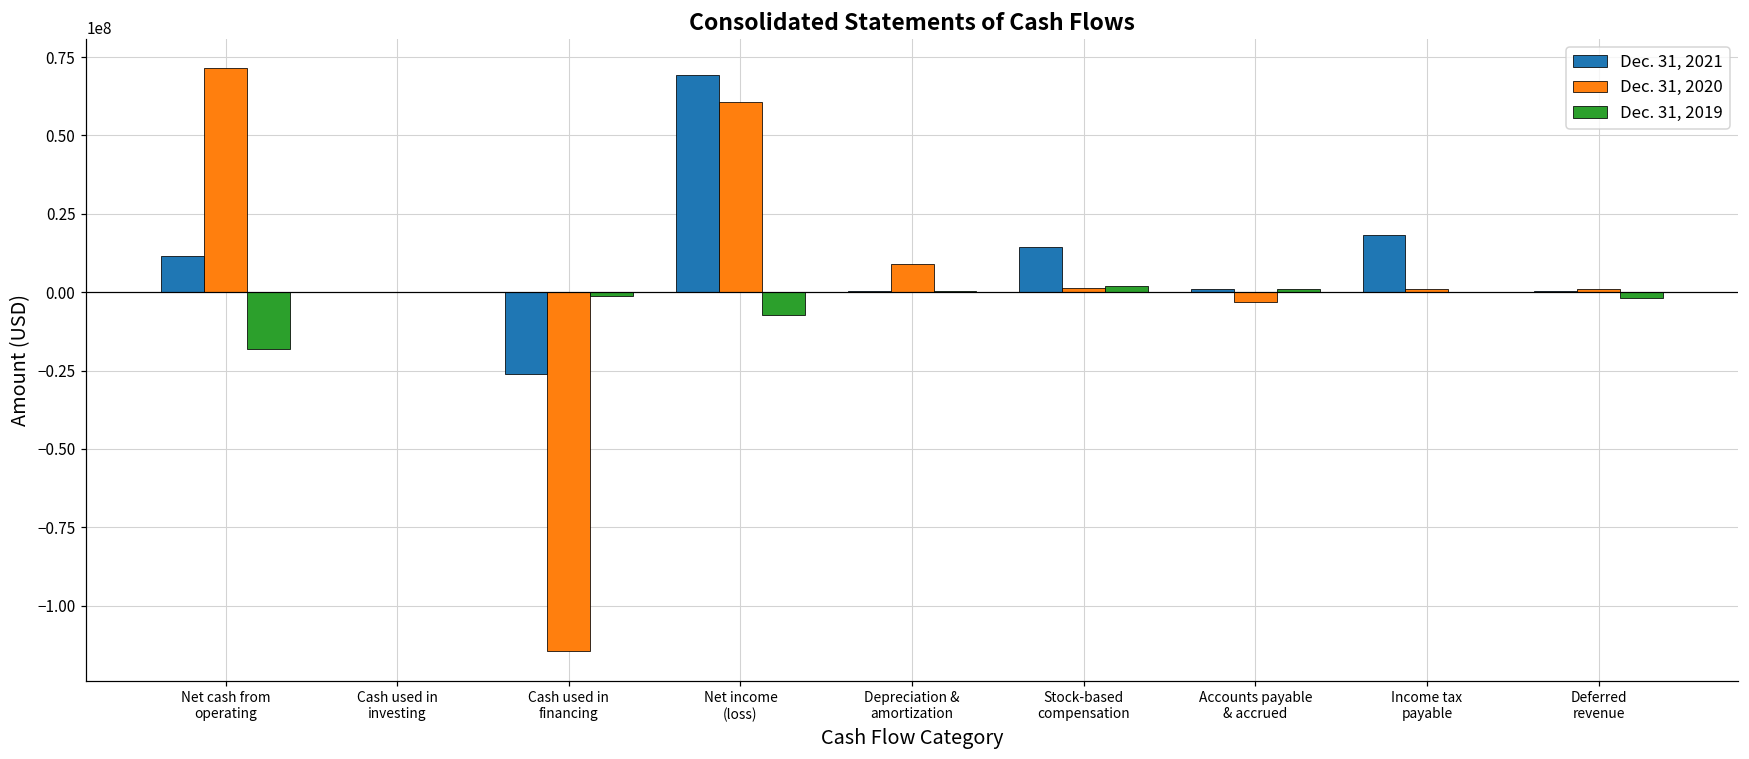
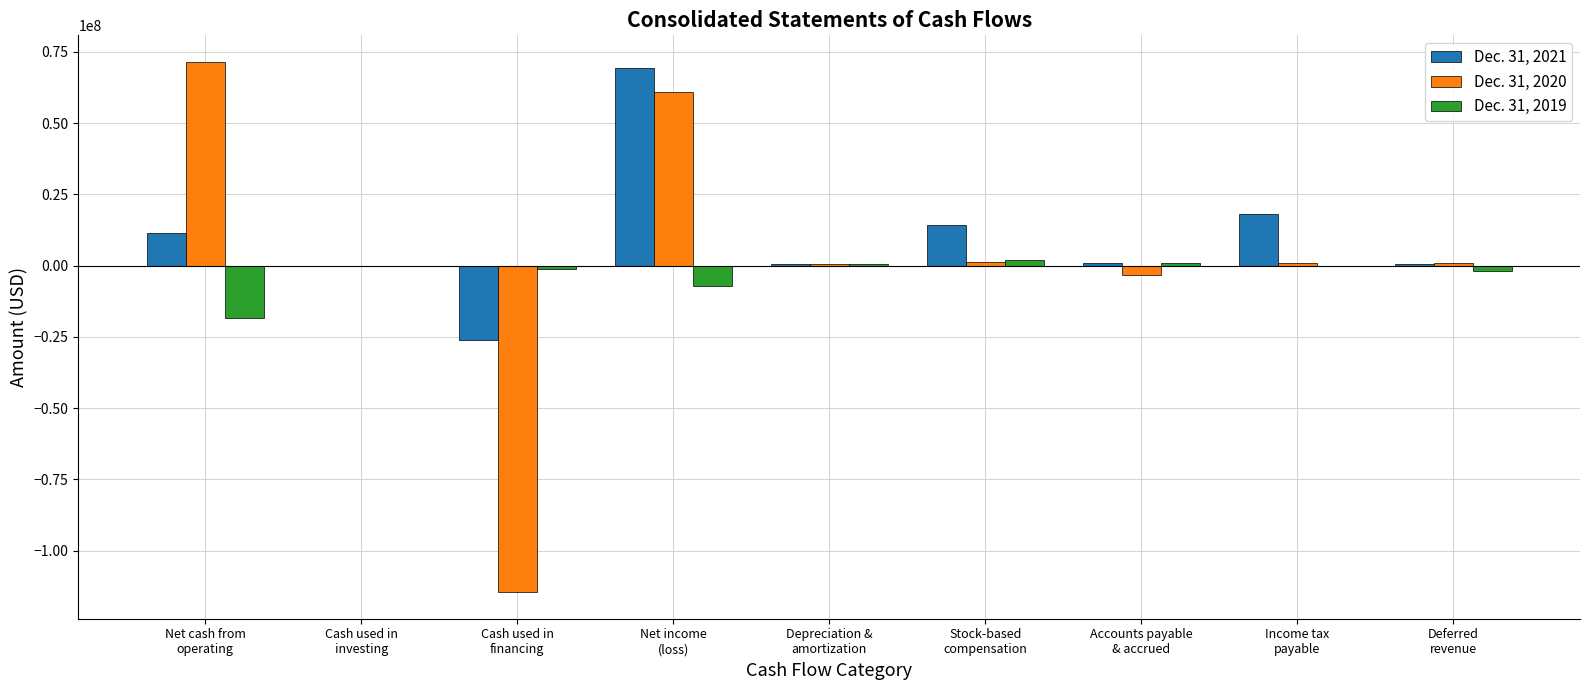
Dec. 31, 2020, Depreciation & amortization: 9000000 -> 1000000
